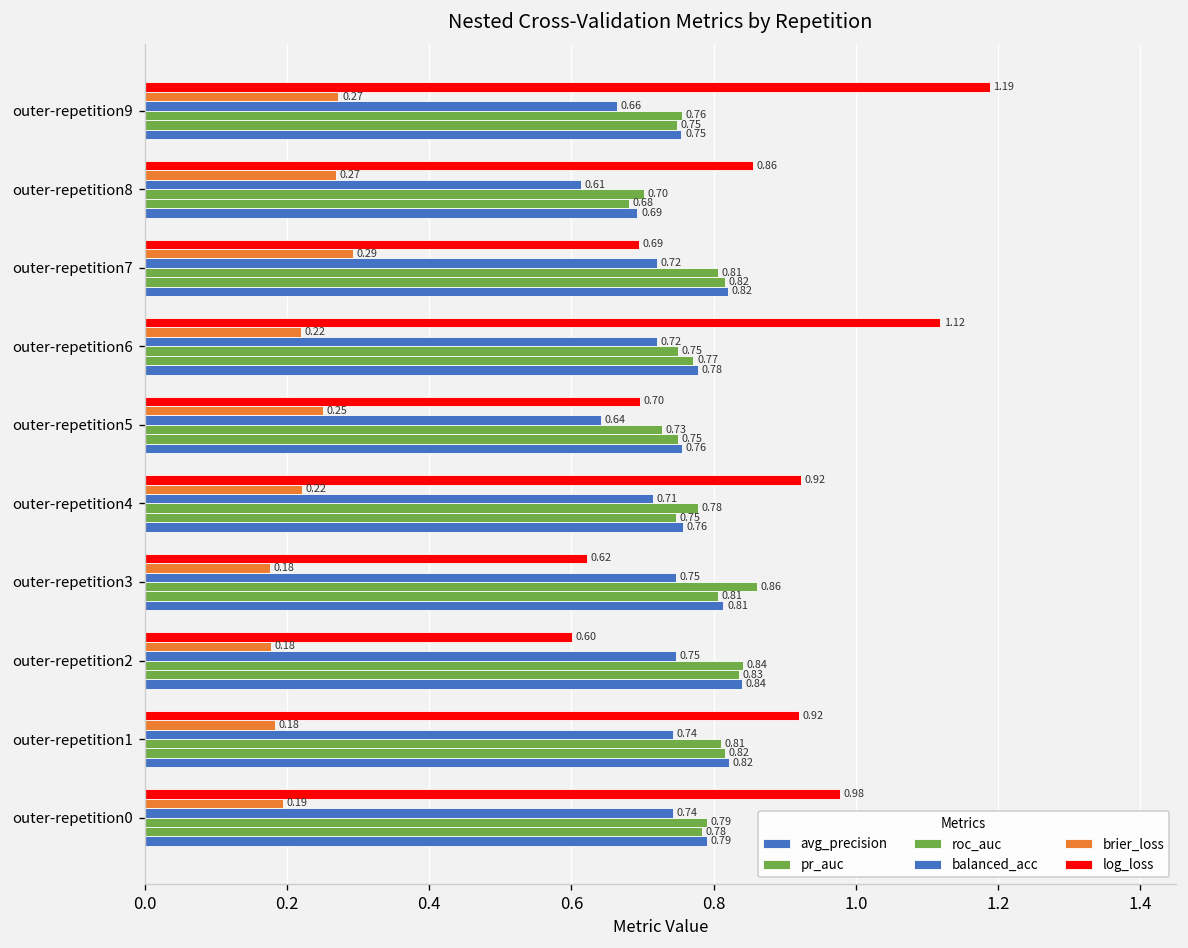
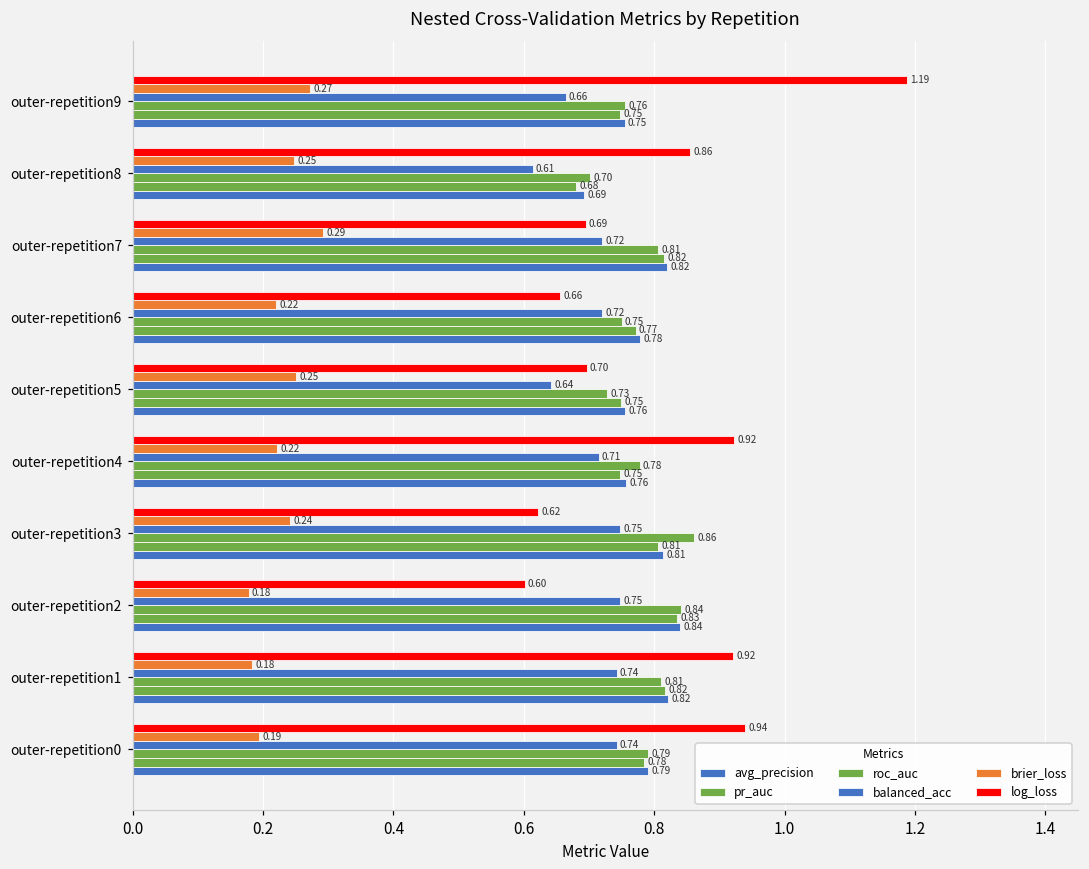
brier_loss, outer-repetition8: 0.27 -> 0.25
log_loss, outer-repetition6: 1.12 -> 0.66
brier_loss, outer-repetition3: 0.18 -> 0.24
log_loss, outer-repetition0: 0.98 -> 0.94
